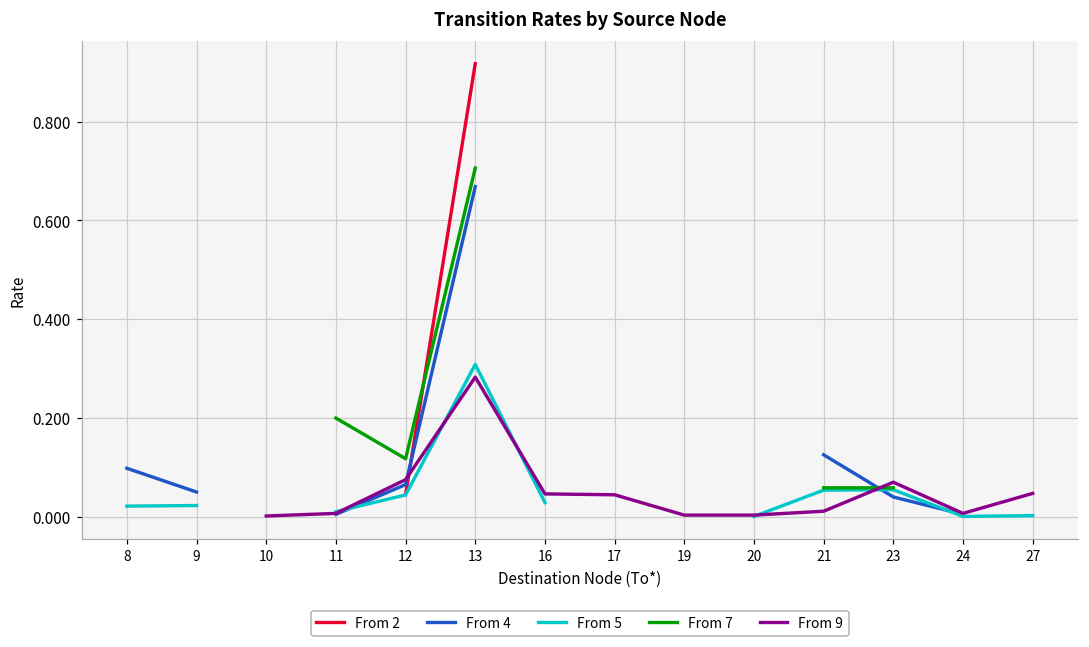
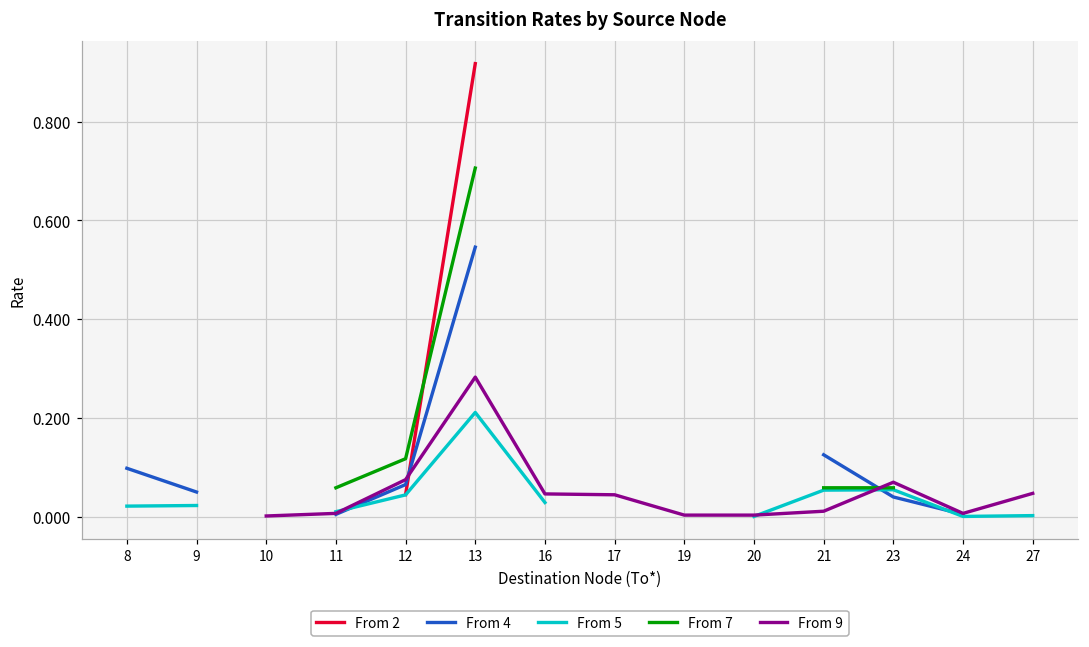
From 7, 11: 0.20 -> 0.06
From 4, 13: 0.67 -> 0.55
From 5, 13: 0.31 -> 0.21
